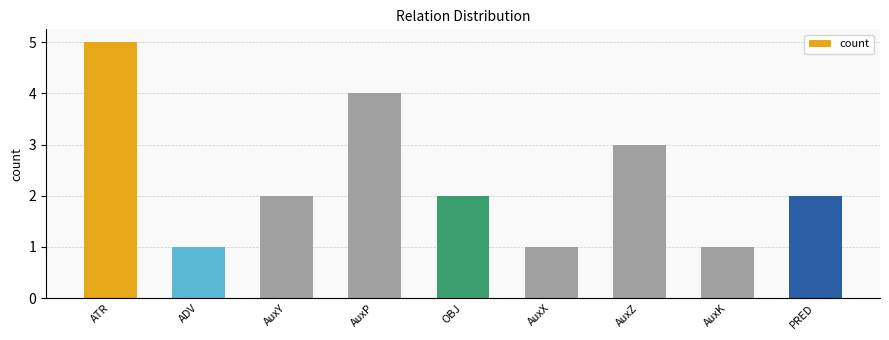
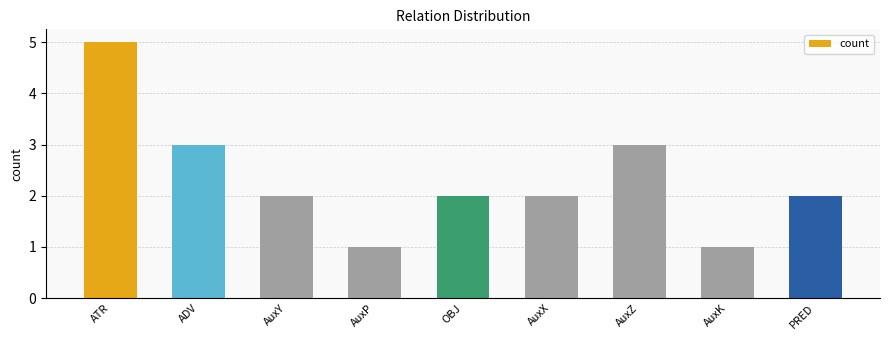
ADV: 1 -> 3
AuxP: 4 -> 1
AuxX: 1 -> 2
